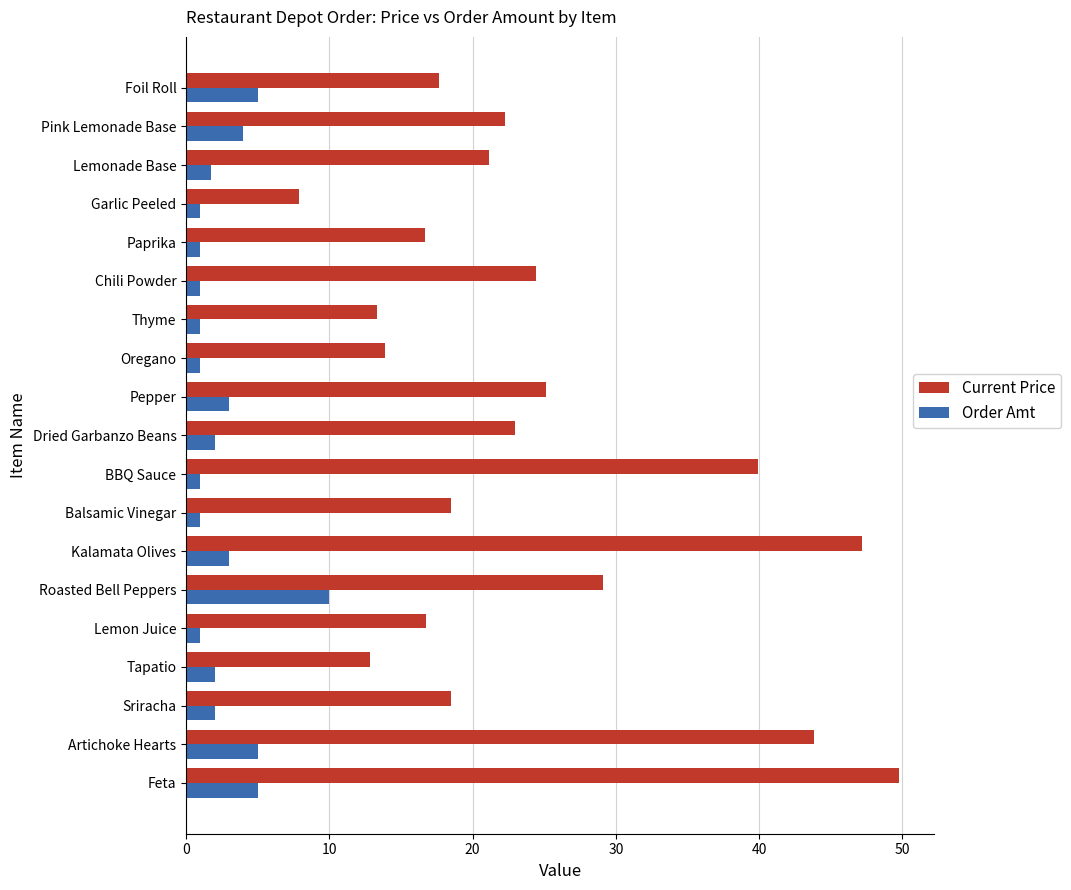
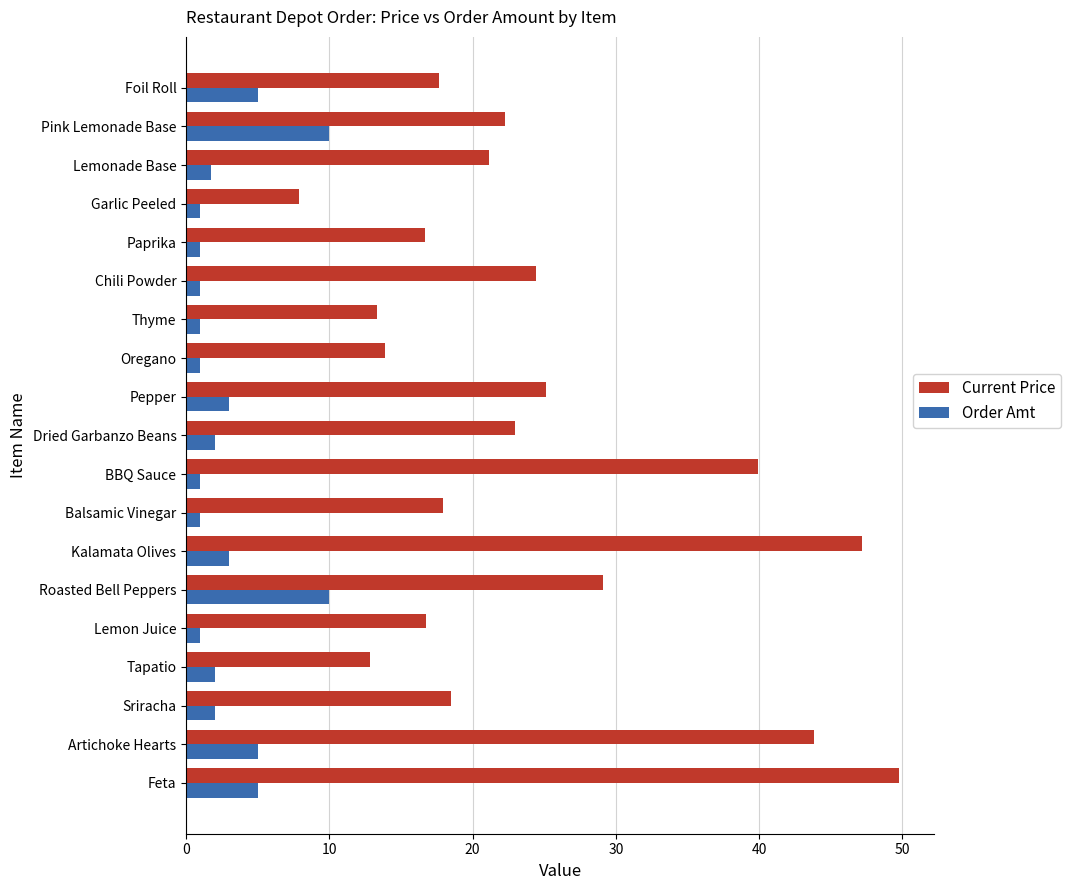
Order Amt, Pink Lemonade Base: 4 -> 10
Current Price, Balsamic Vinegar: 18.5 -> 17.9
